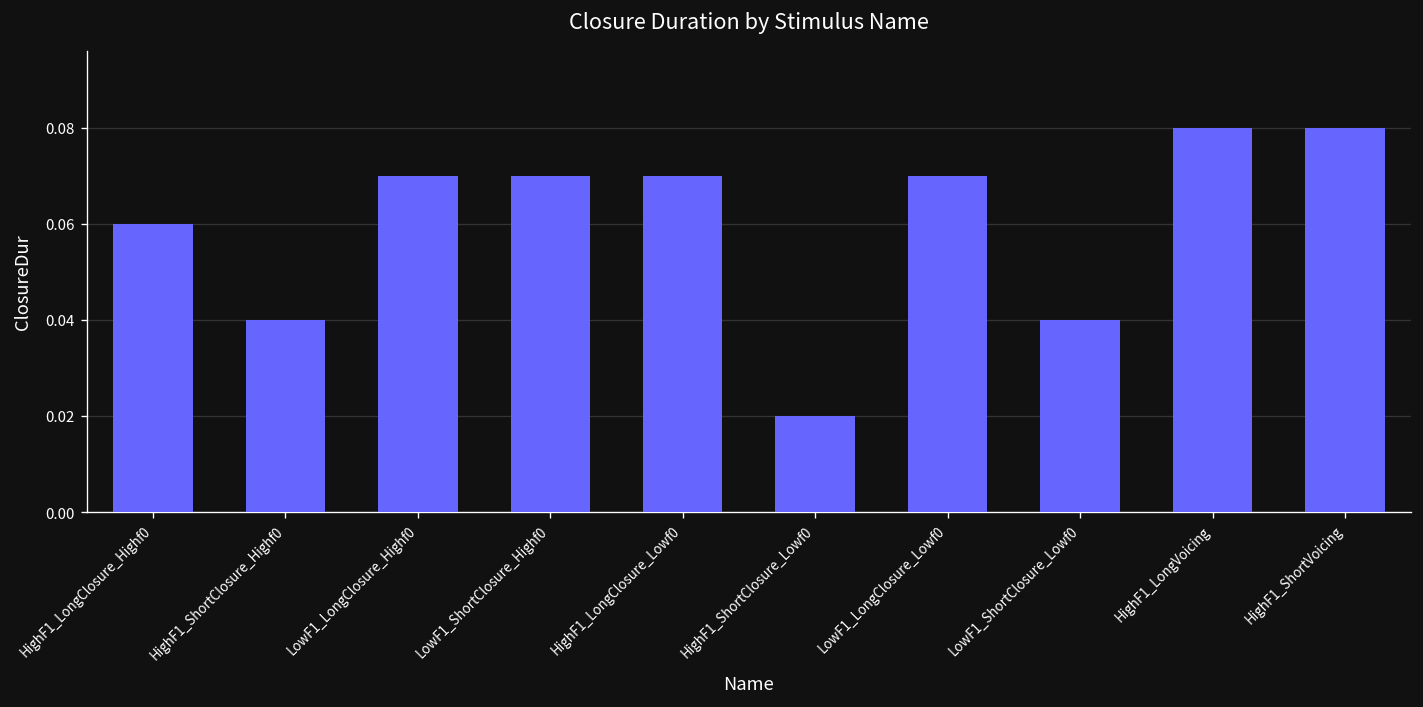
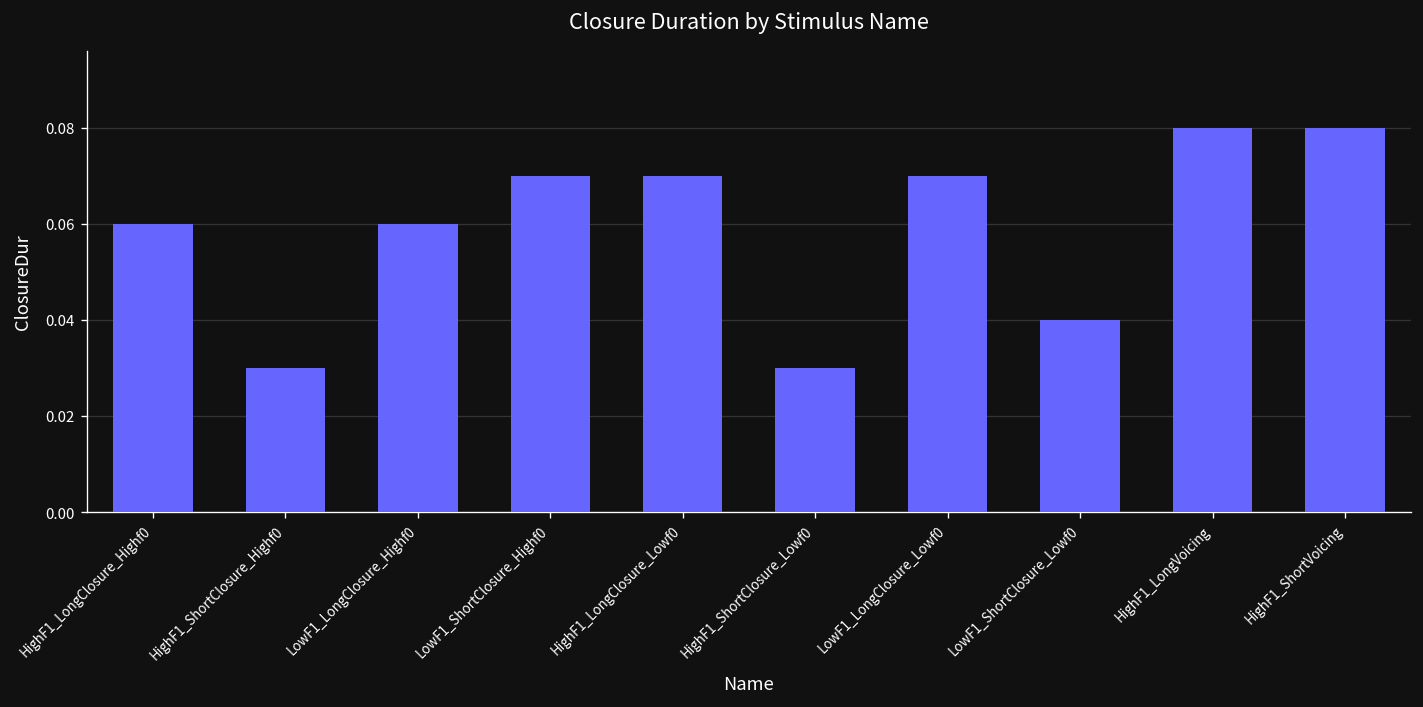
HighF1_ShortClosure_Highf0: 0.04 -> 0.03
LowF1_LongClosure_Highf0: 0.07 -> 0.06
HighF1_ShortClosure_Lowf0: 0.02 -> 0.03
